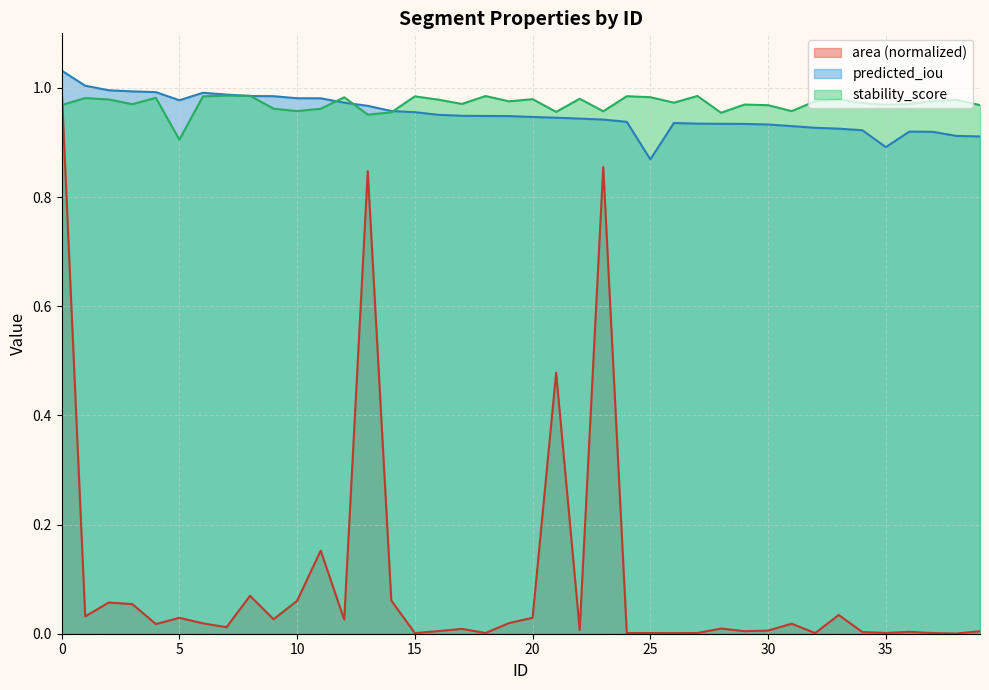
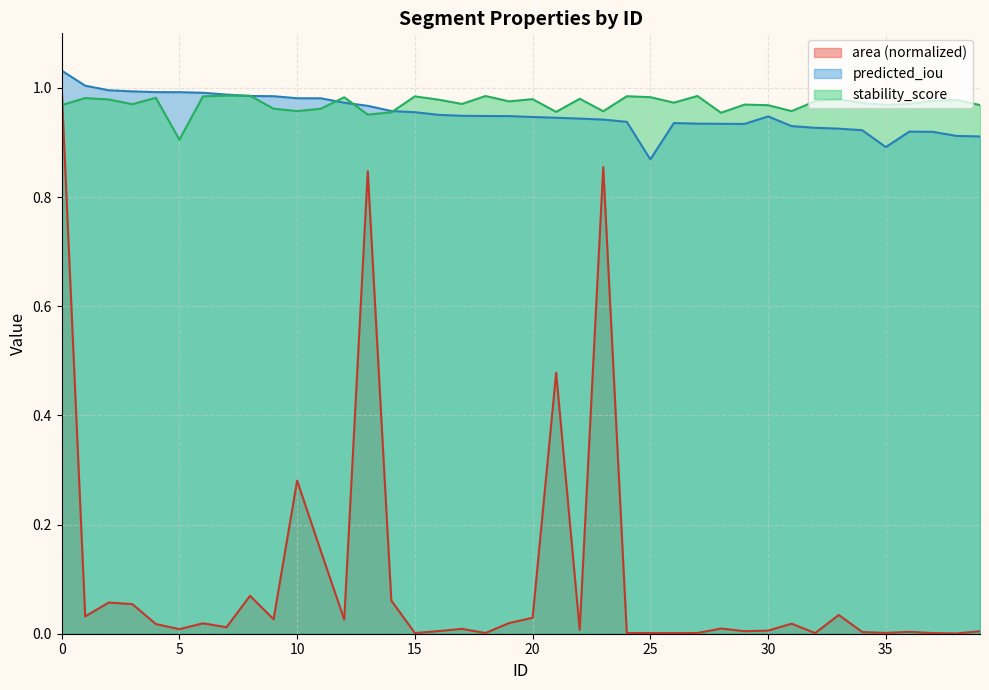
area (normalized), 5: 0.03 -> 0.01
predicted_iou, 5: 0.98 -> 0.99
area (normalized), 10: 0.06 -> 0.28
predicted_iou, 30: 0.93 -> 0.95
